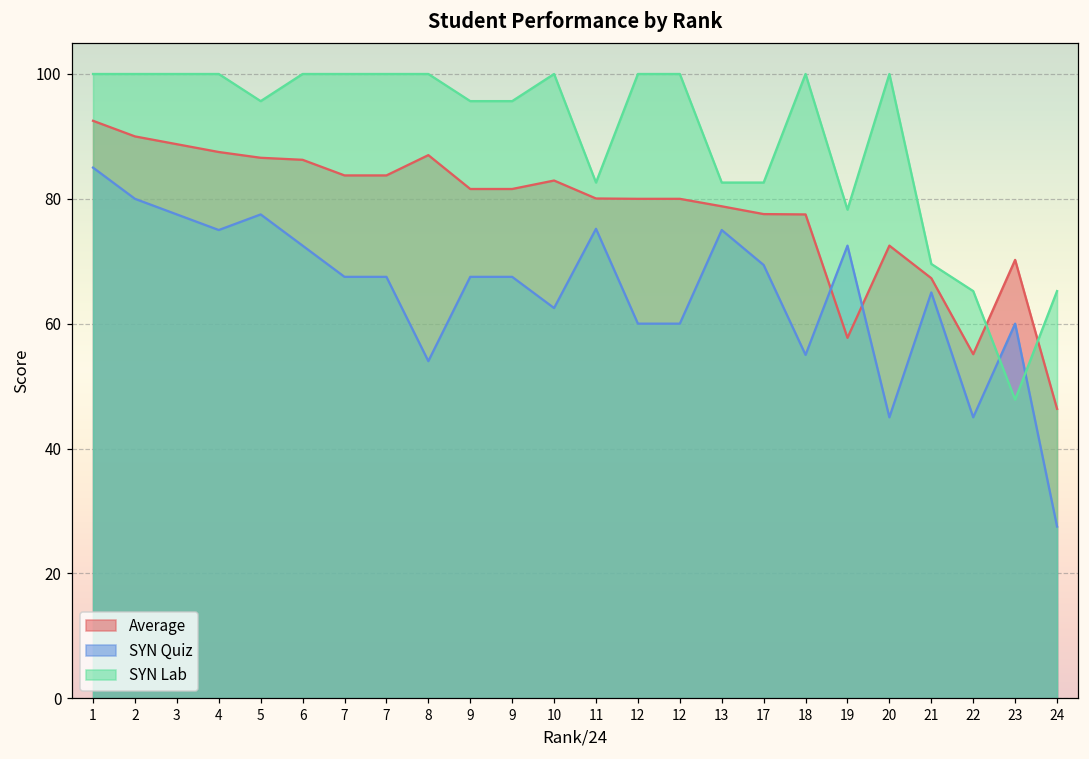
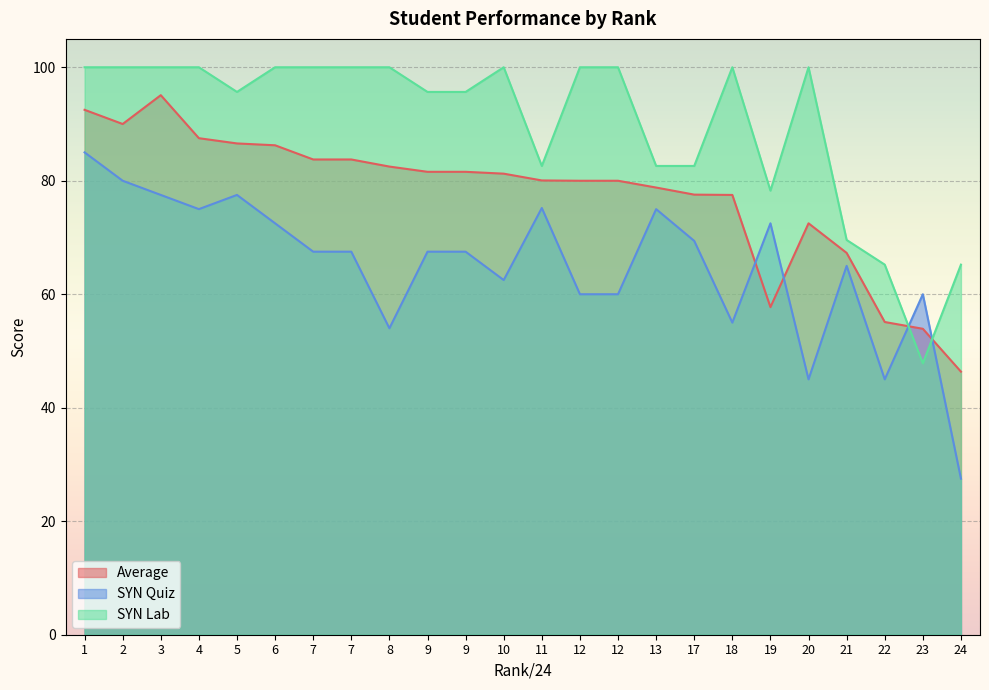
Average, 3: 89 -> 95
Average, 8: 87 -> 83
Average, 10: 83 -> 81
Average, 23: 70 -> 54
